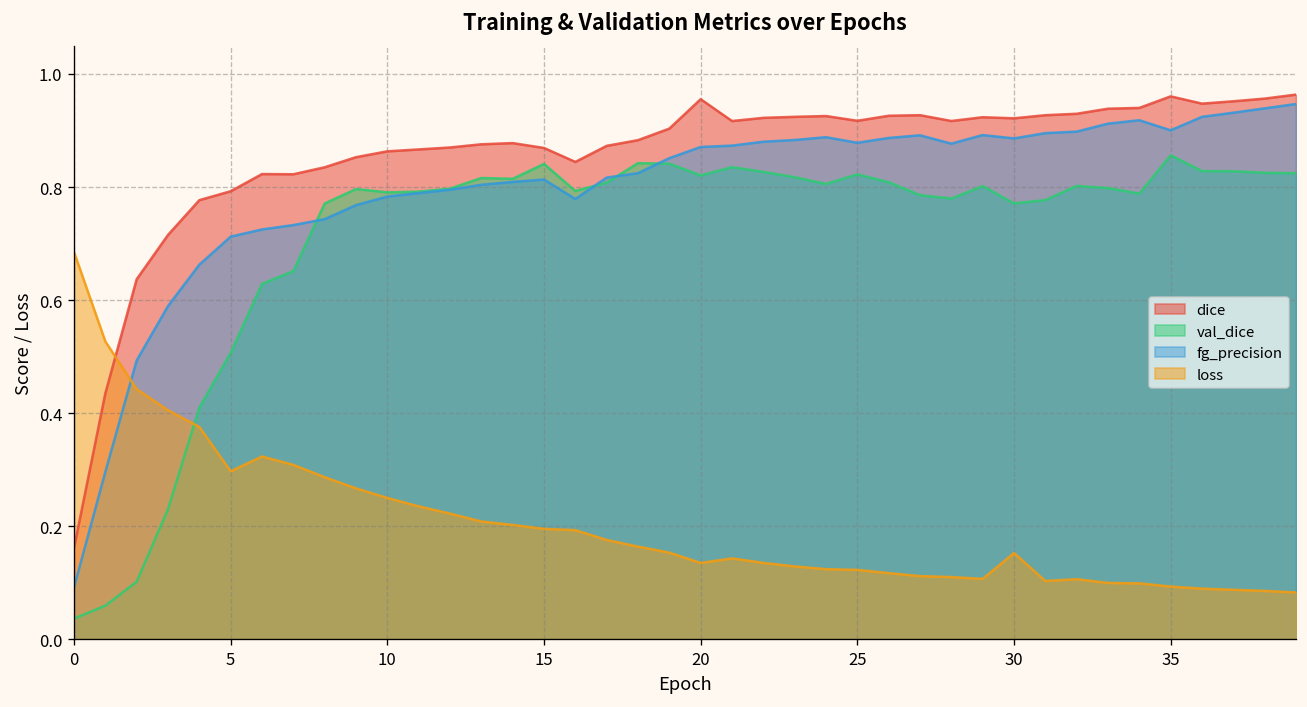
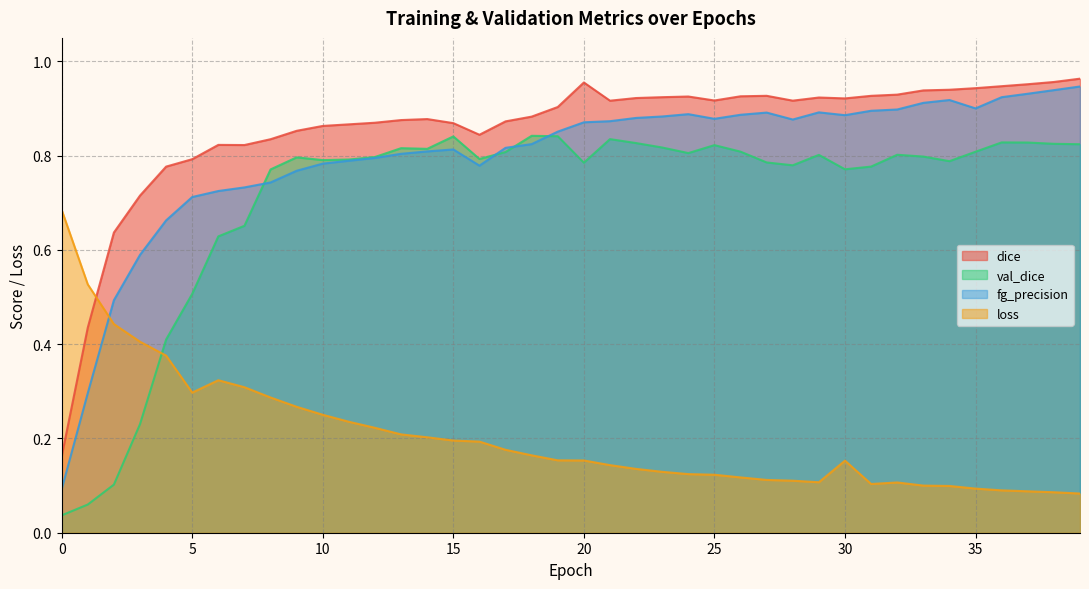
val_dice, 20: 0.82 -> 0.79
loss, 20: 0.14 -> 0.15
dice, 35: 0.96 -> 0.94
val_dice, 35: 0.86 -> 0.81
